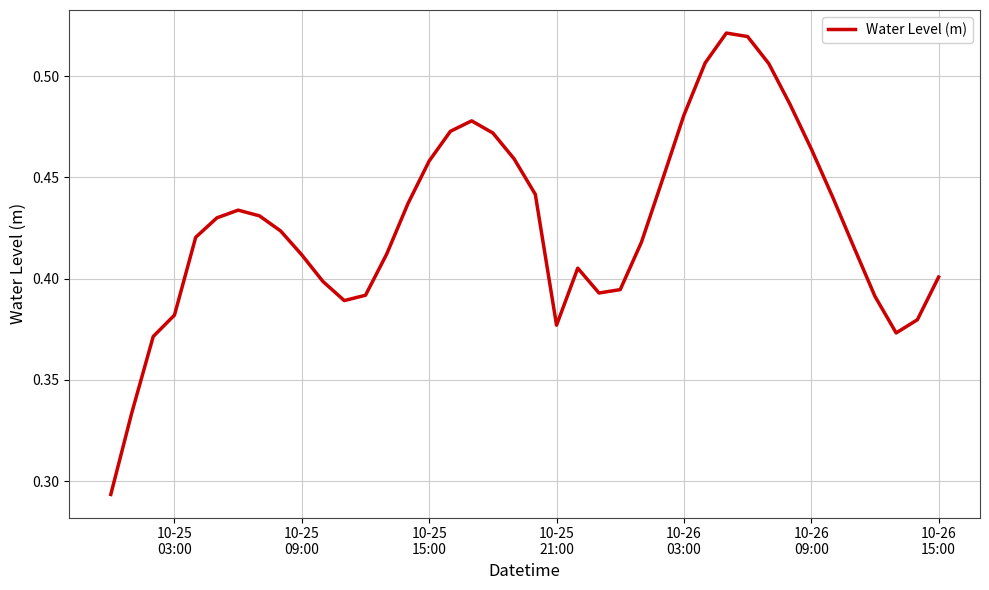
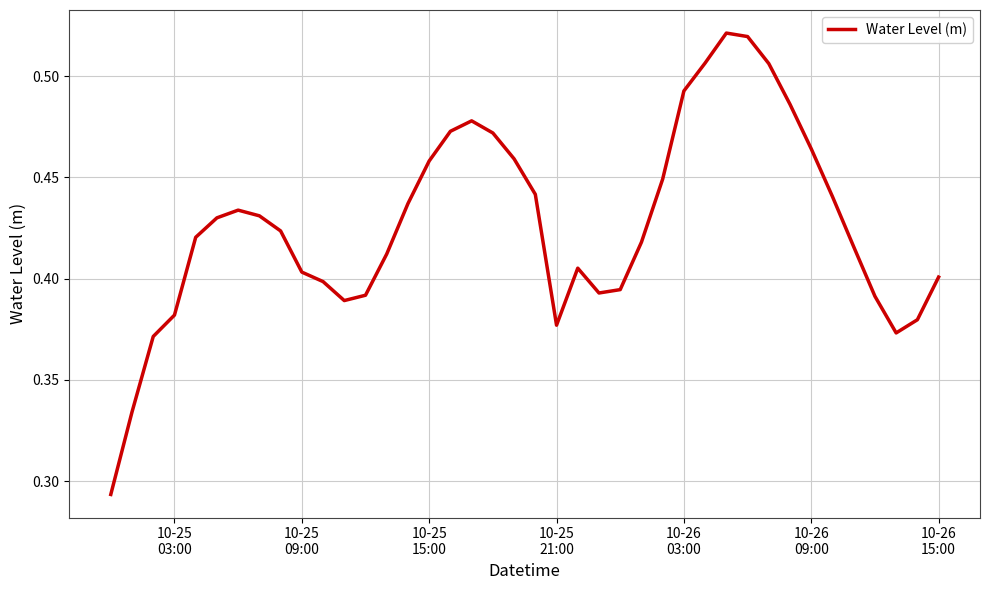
10-25 09:00: 0.412 -> 0.403
10-26 03:00: 0.481 -> 0.493
